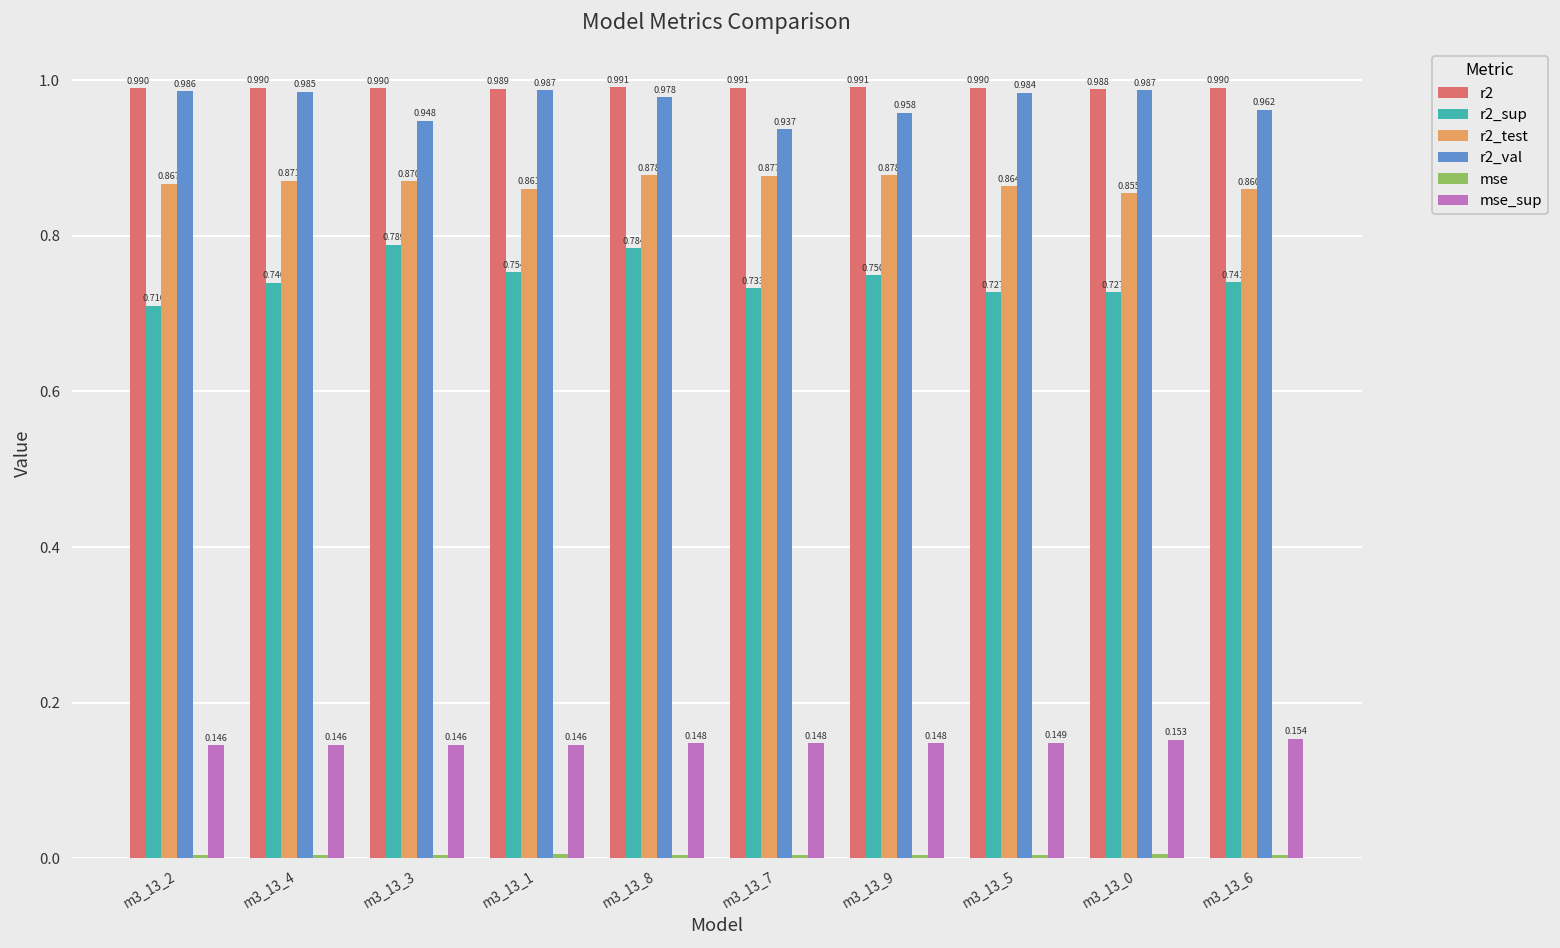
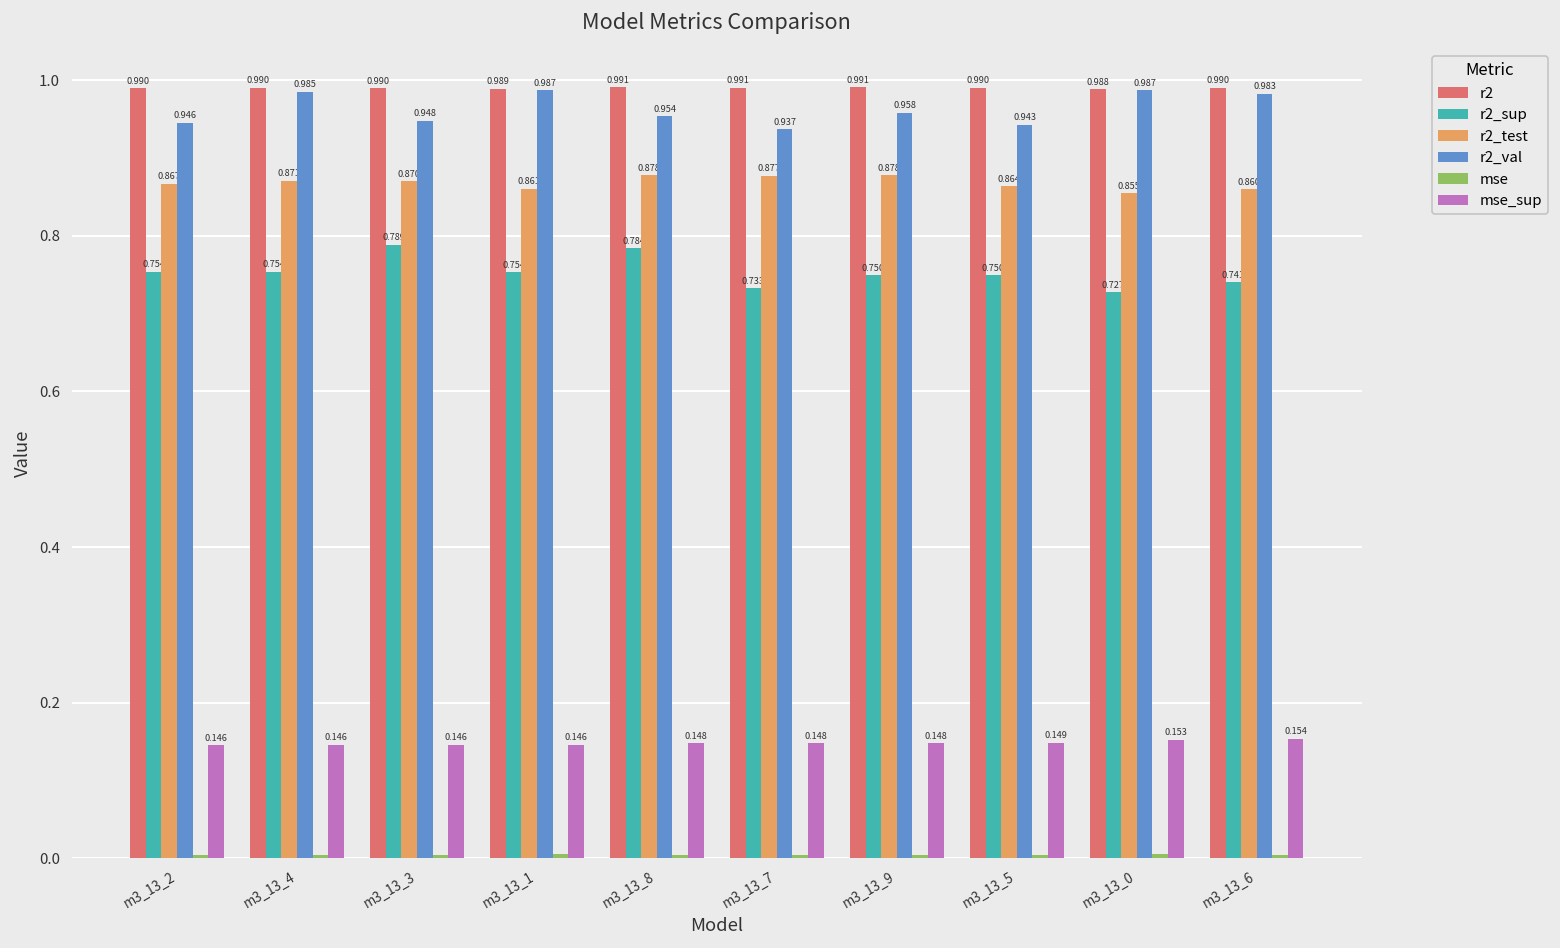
r2_sup, m3_13_2: 0.710 -> 0.754
r2_val, m3_13_2: 0.986 -> 0.946
r2_sup, m3_13_4: 0.740 -> 0.754
r2_val, m3_13_8: 0.978 -> 0.954
r2_sup, m3_13_5: 0.727 -> 0.750
r2_val, m3_13_5: 0.984 -> 0.943
r2_val, m3_13_6: 0.962 -> 0.983
